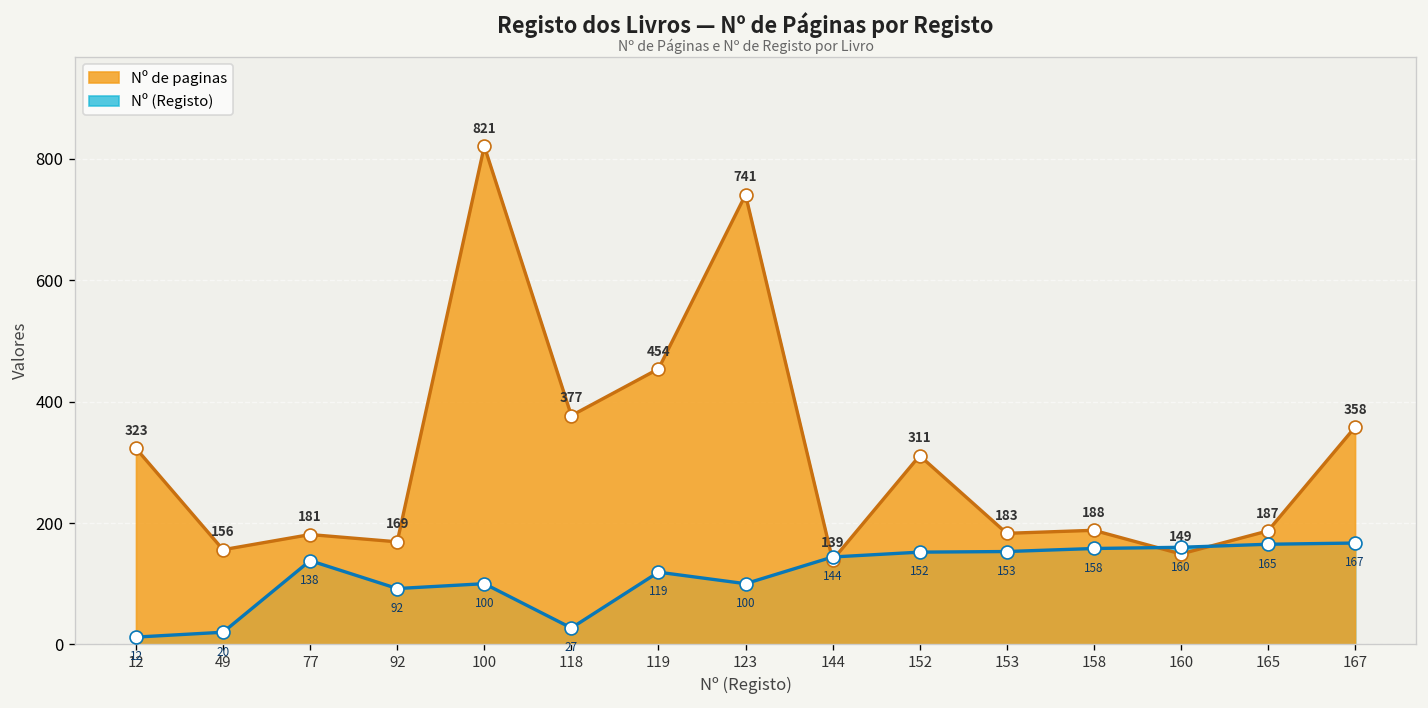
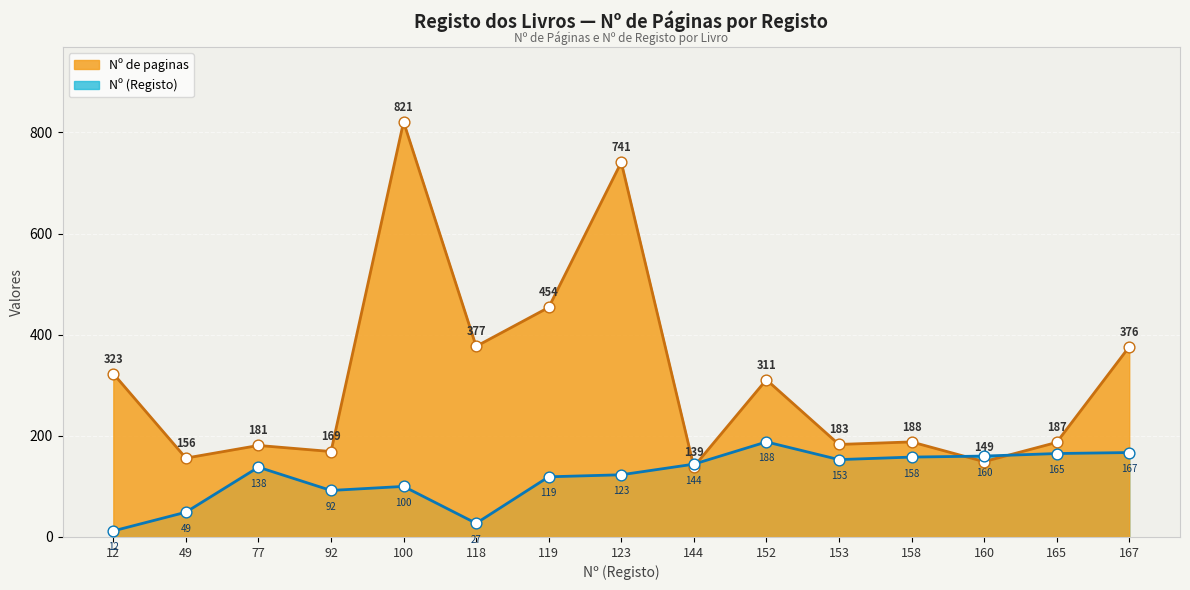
Nº (Registo), 49: 20 -> 49
Nº (Registo), 123: 100 -> 123
Nº (Registo), 152: 152 -> 188
Nº de paginas, 167: 358 -> 376
